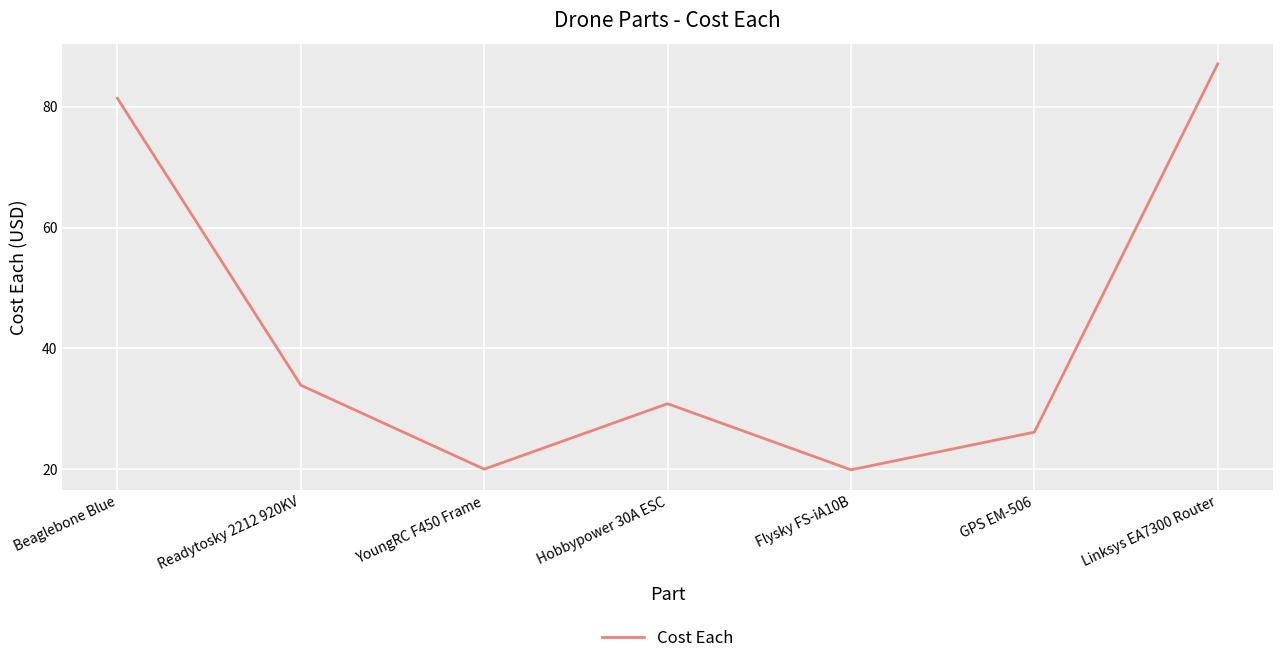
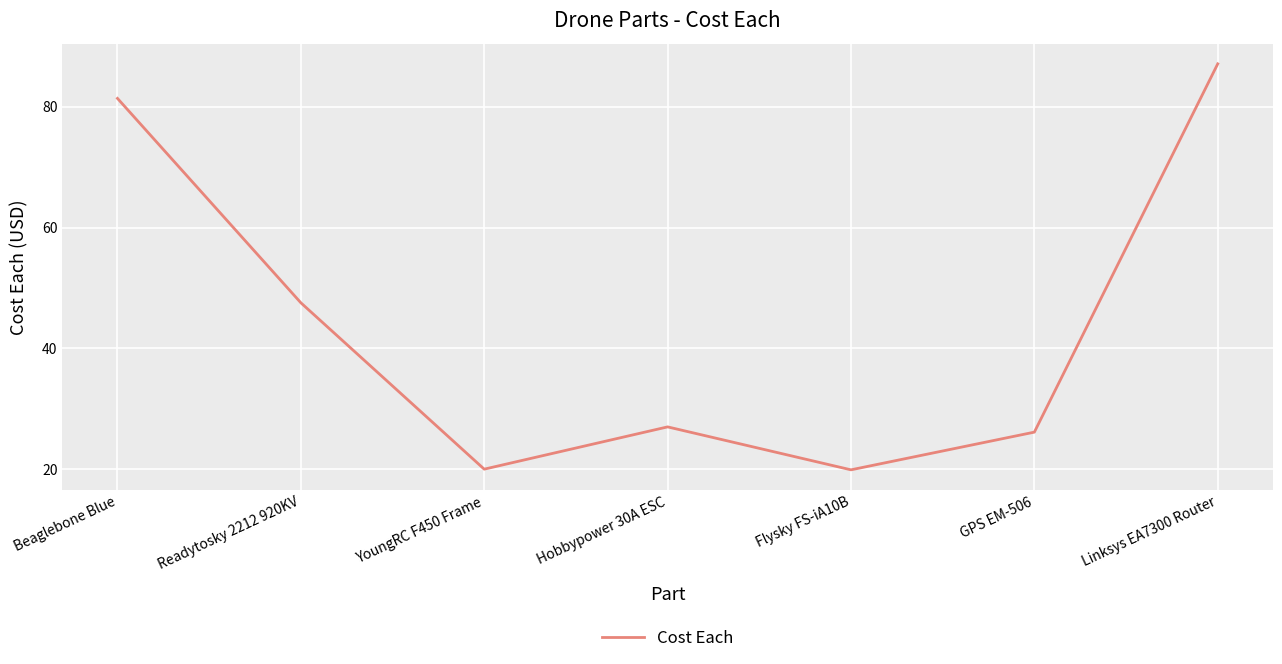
Readytosky 2212 920KV: 34 -> 48
Hobbypower 30A ESC: 31 -> 27
